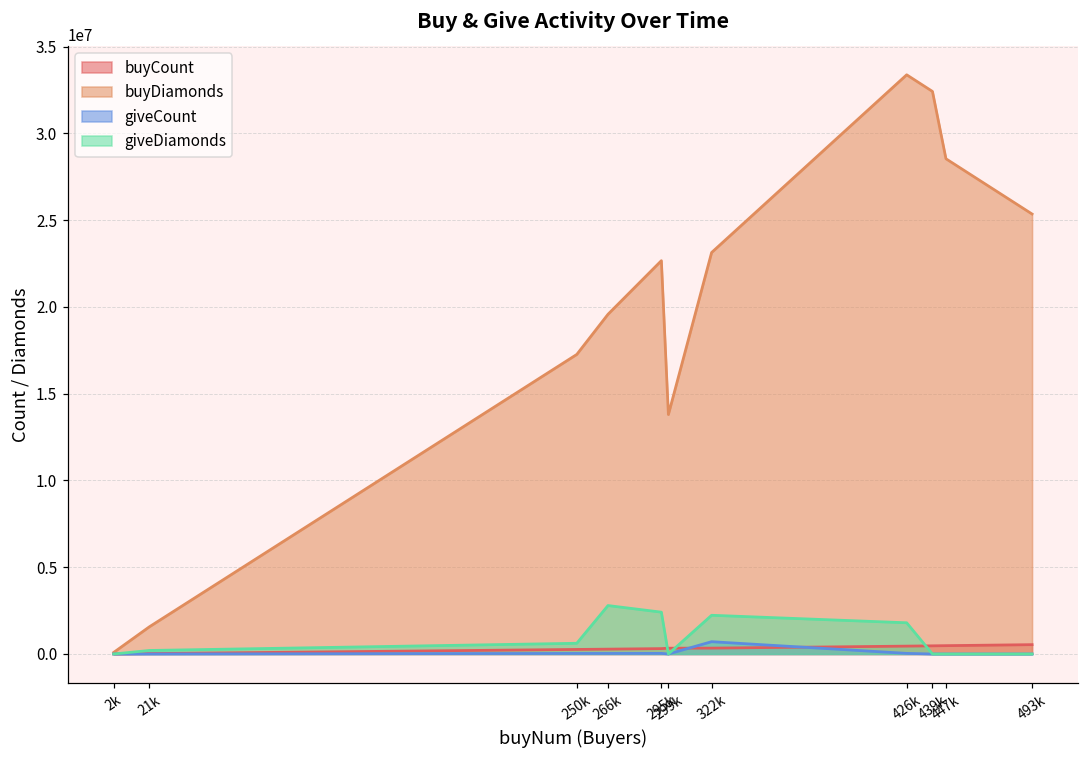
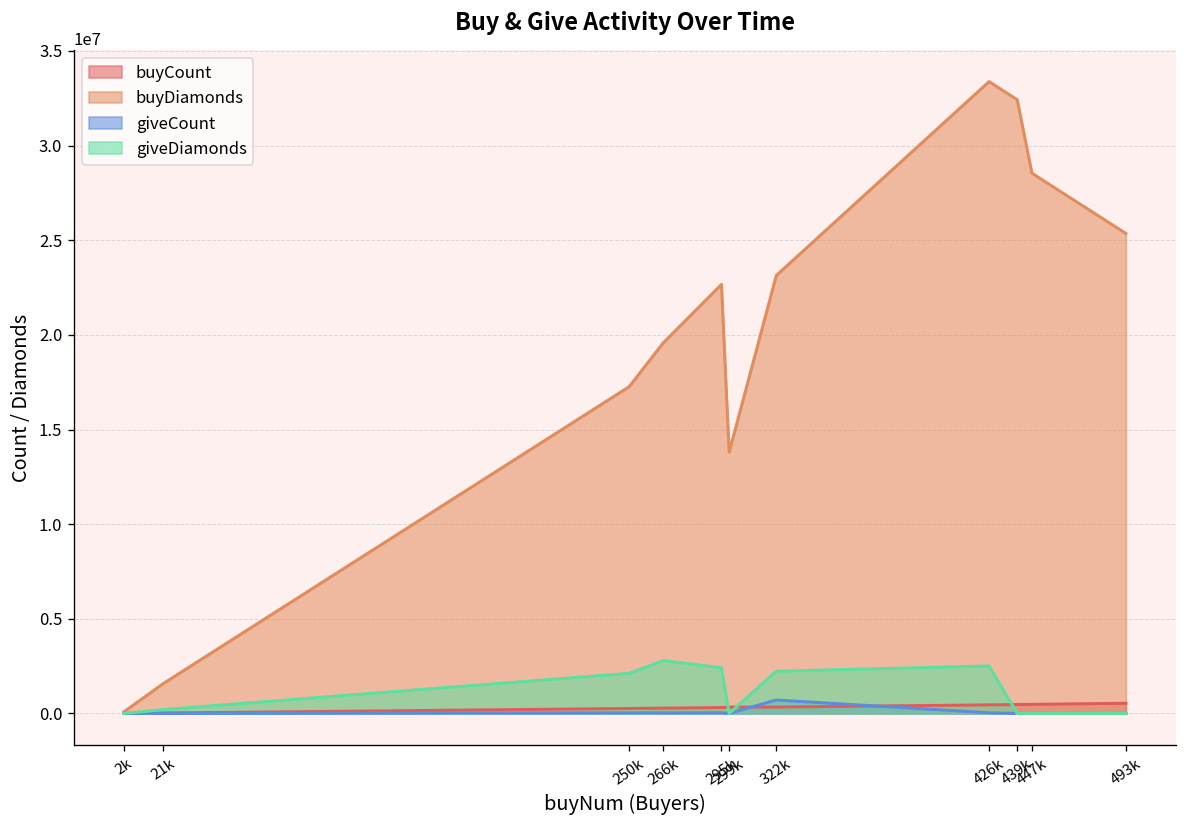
giveDiamonds, 250k: 600000 -> 2100000
giveDiamonds, 426k: 1800000 -> 2500000
